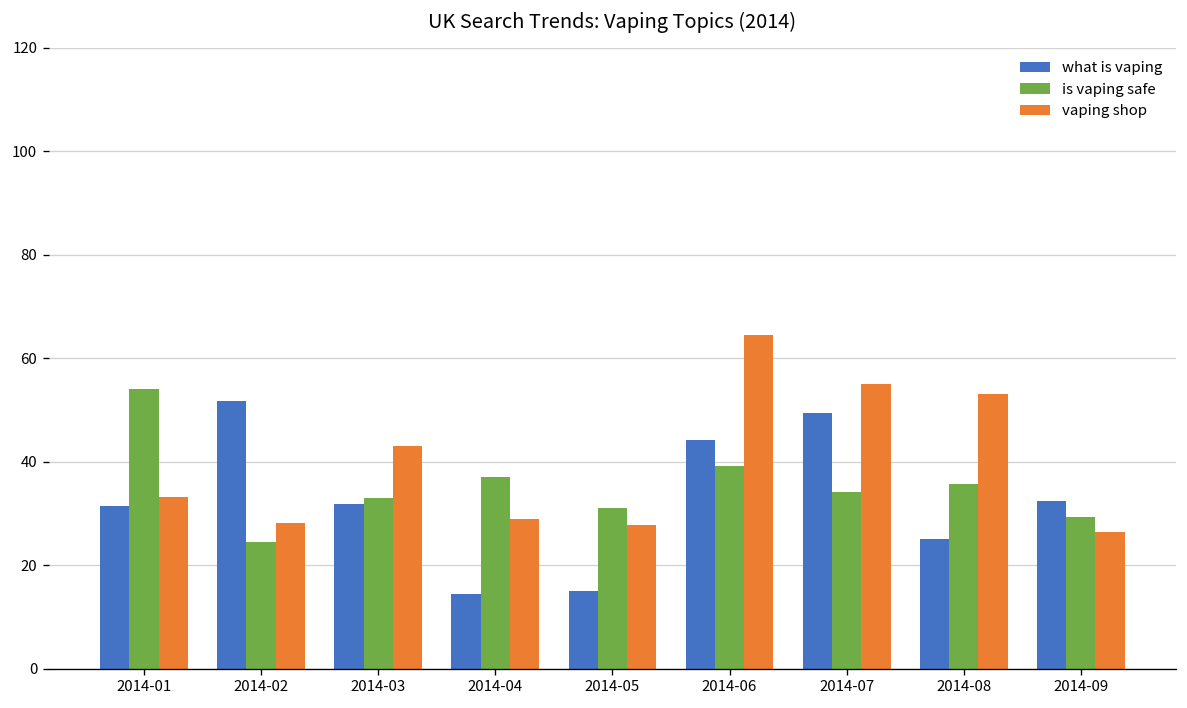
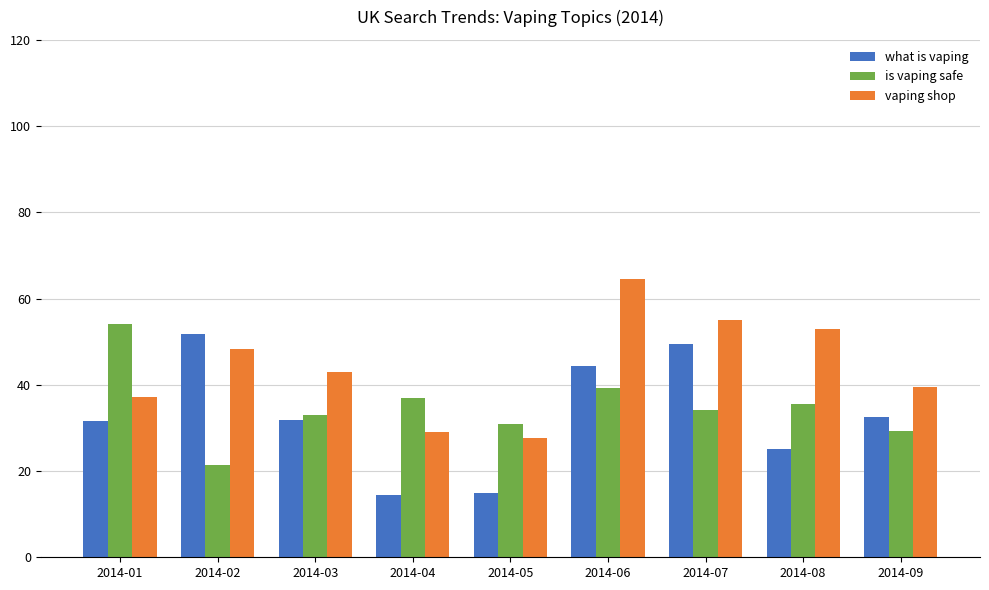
vaping shop, 2014-01: 33 -> 37
is vaping safe, 2014-02: 25 -> 22
vaping shop, 2014-02: 28 -> 48
vaping shop, 2014-09: 26 -> 40
